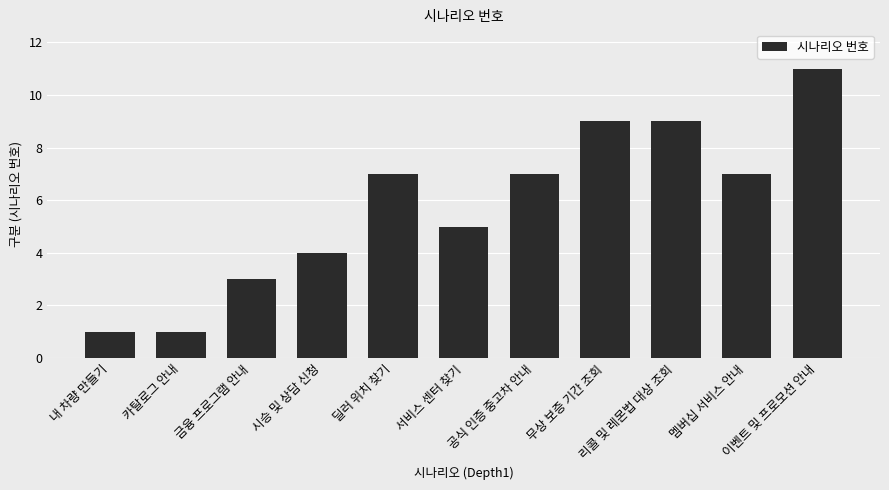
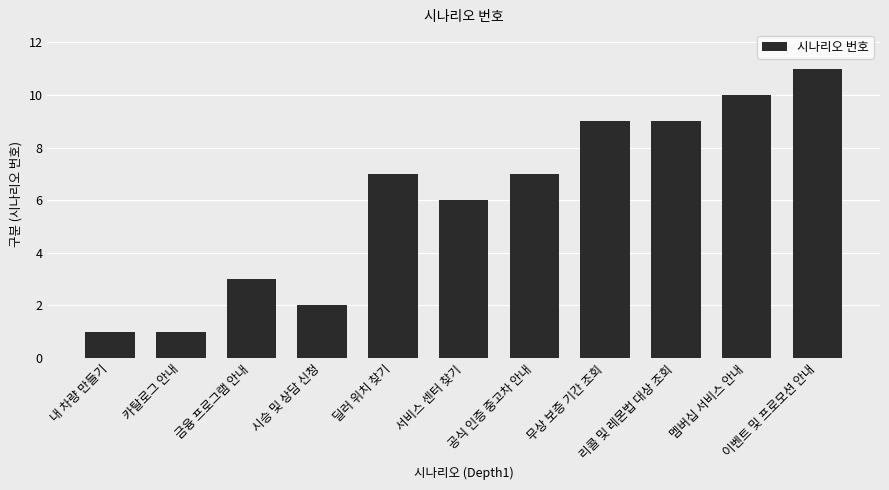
시승 및 상담 신청: 4 -> 2
서비스 센터 찾기: 5 -> 6
멤버십 서비스 안내: 7 -> 10
